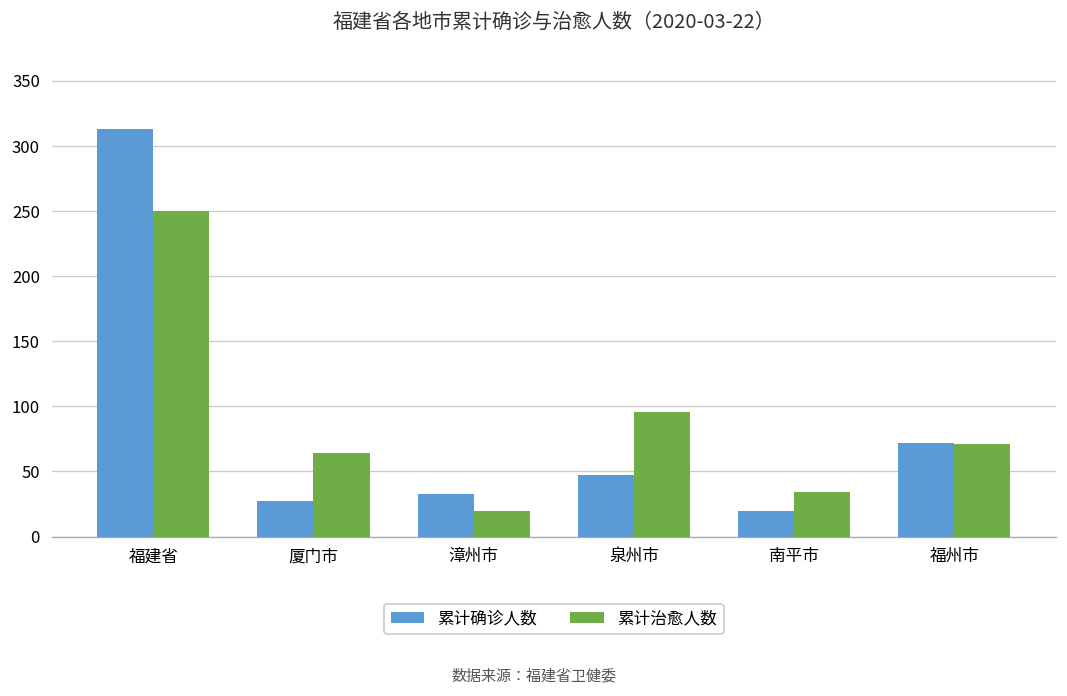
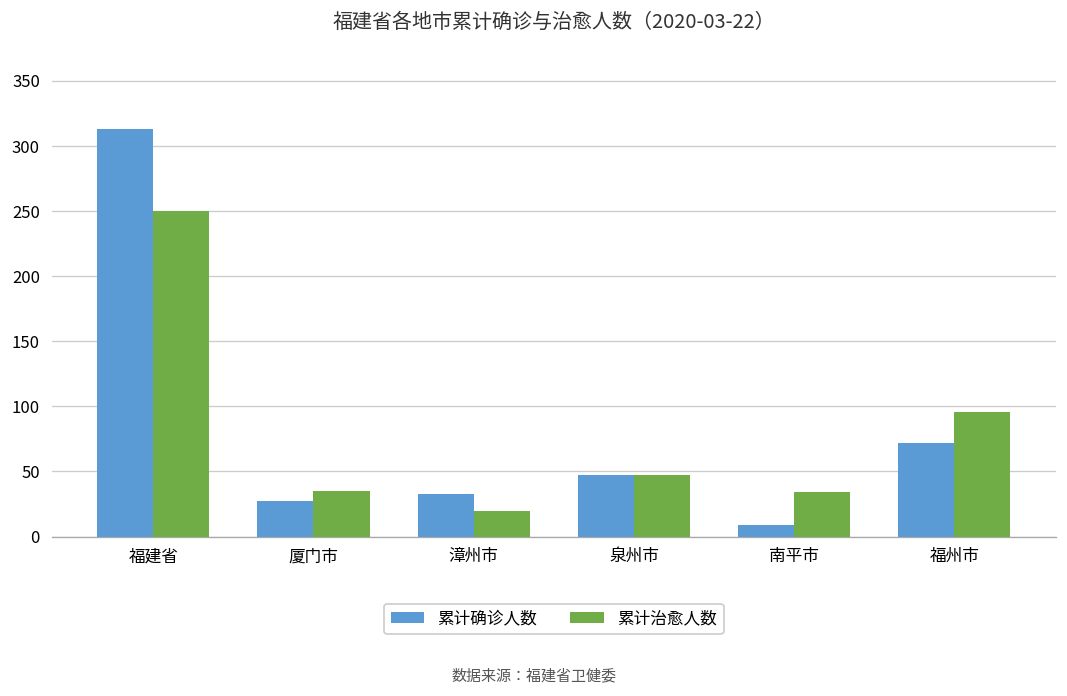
累计治愈人数, 厦门市: 64 -> 35
累计治愈人数, 泉州市: 96 -> 47
累计确诊人数, 南平市: 20 -> 9
累计治愈人数, 福州市: 71 -> 96
